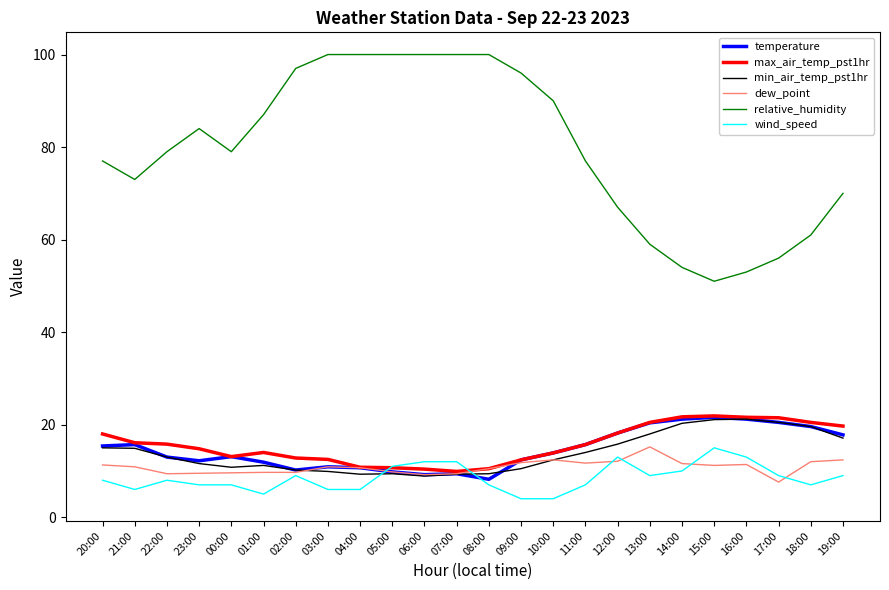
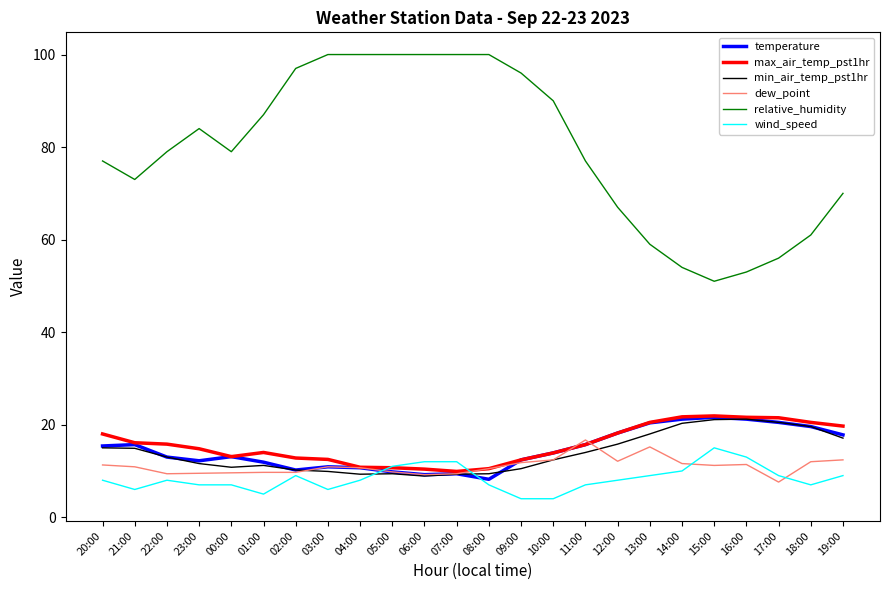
wind_speed, 04:00: 6 -> 8
dew_point, 11:00: 12 -> 17
wind_speed, 12:00: 13 -> 8
